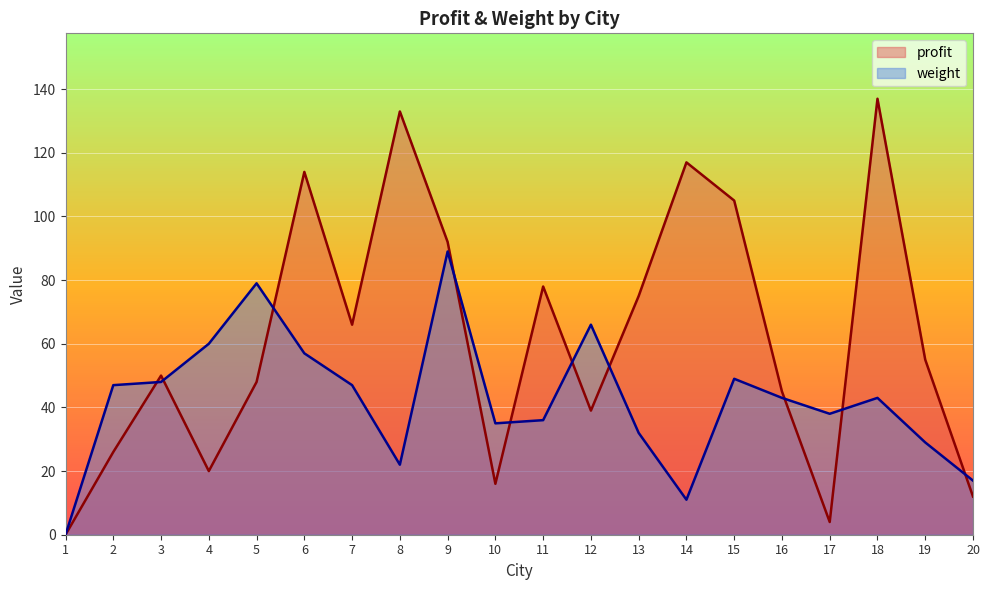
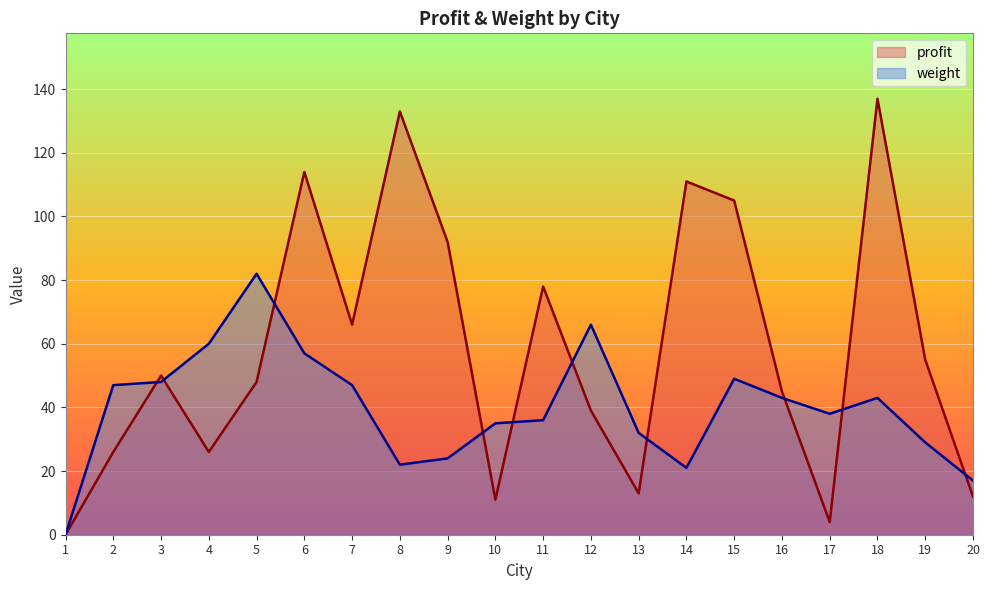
profit, 4: 20 -> 26
weight, 5: 79 -> 82
weight, 9: 89 -> 24
profit, 10: 16 -> 11
profit, 13: 75 -> 13
profit, 14: 117 -> 111
weight, 14: 11 -> 21
